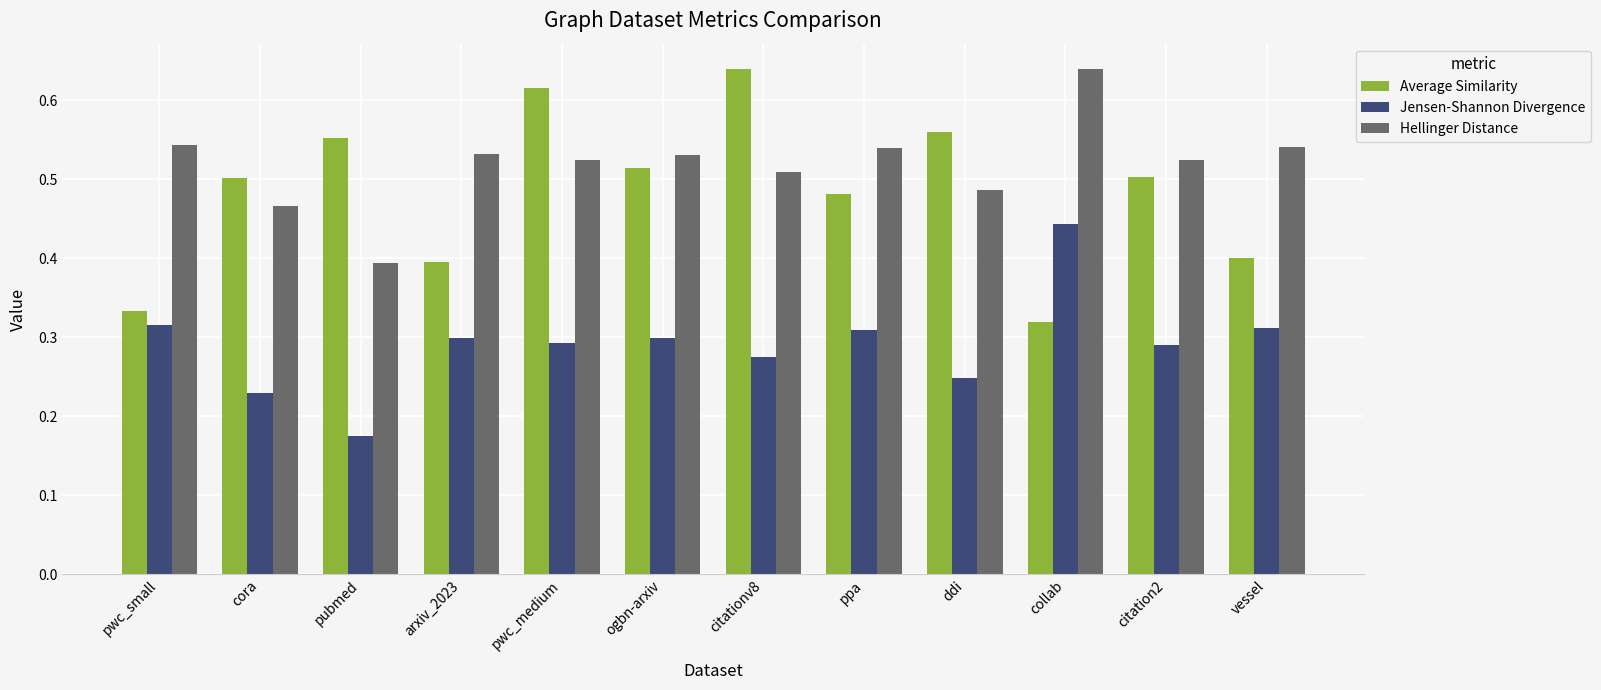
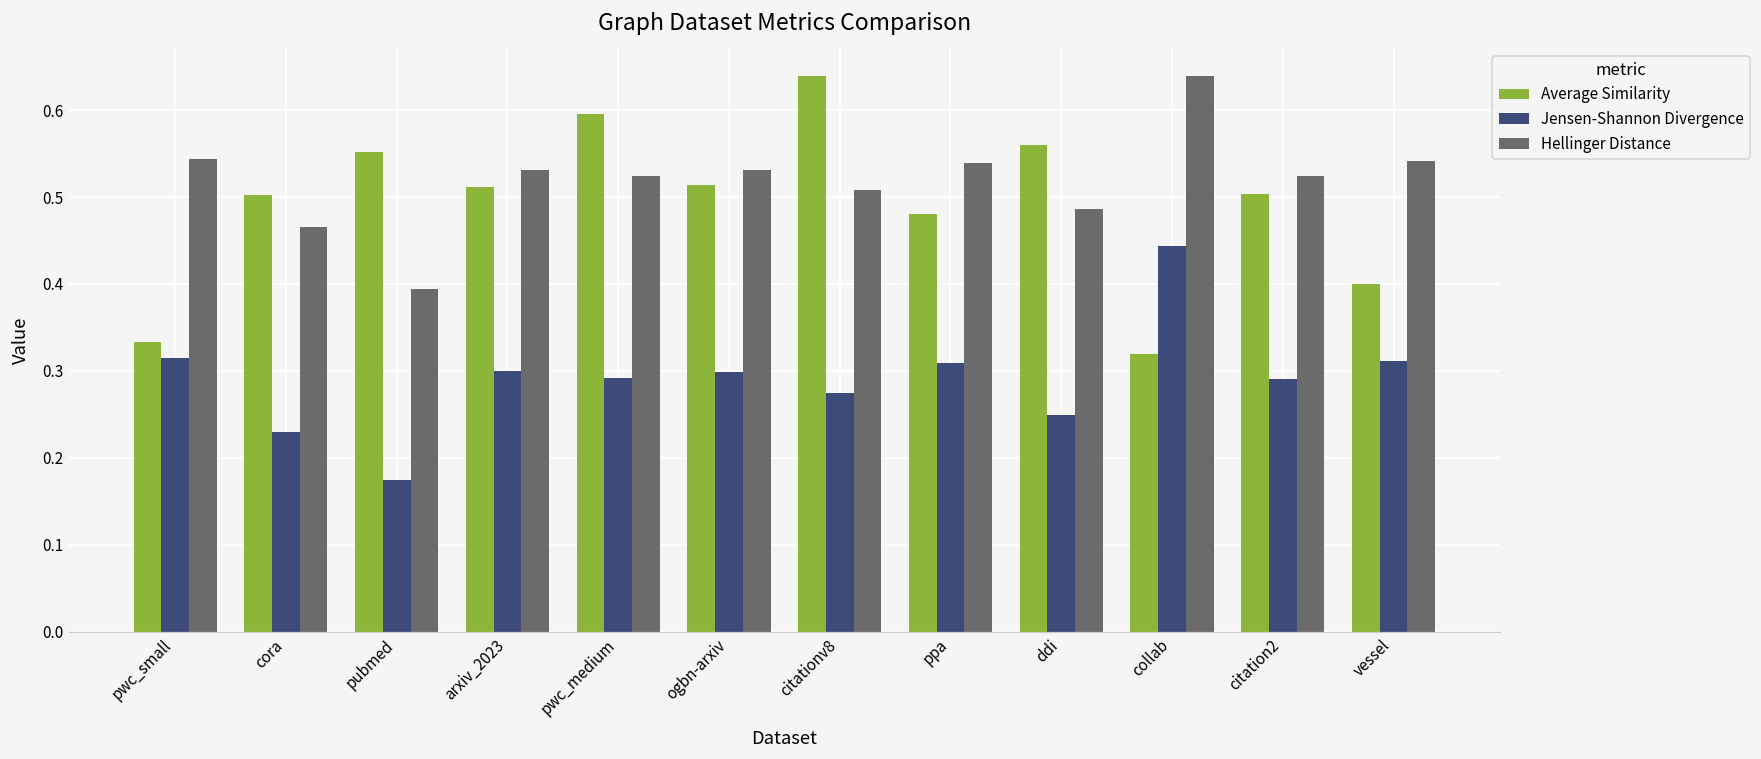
Average Similarity, arxiv_2023: 0.39 -> 0.51
Average Similarity, pwc_medium: 0.62 -> 0.60
